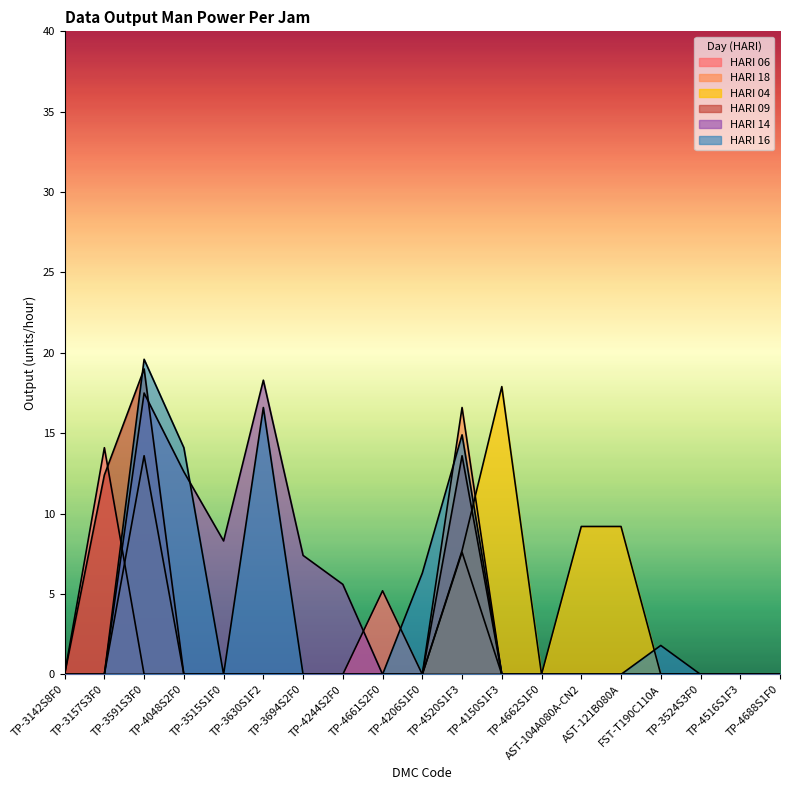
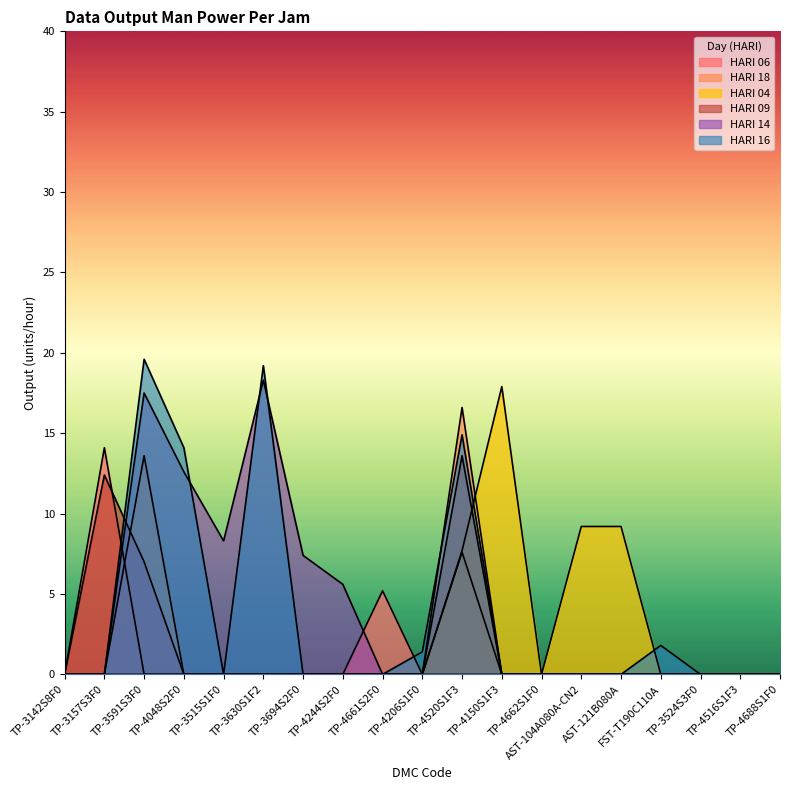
HARI 09, TP-3591S3F0: 19 -> 7
HARI 16, TP-3630S1F2: 16.6 -> 19.2
HARI 16, TP-4206S1F0: 6.3 -> 1.4
